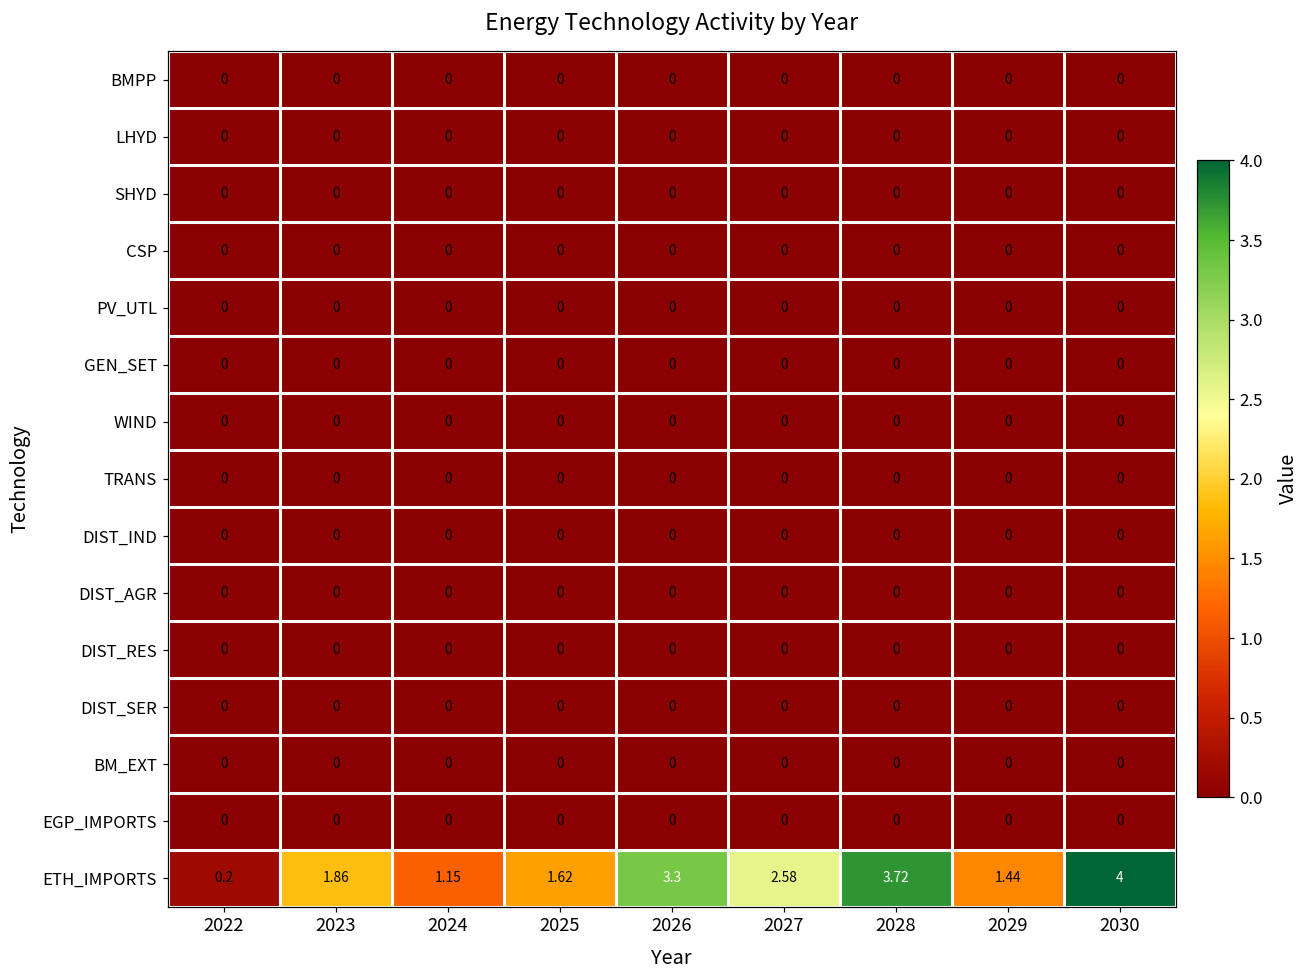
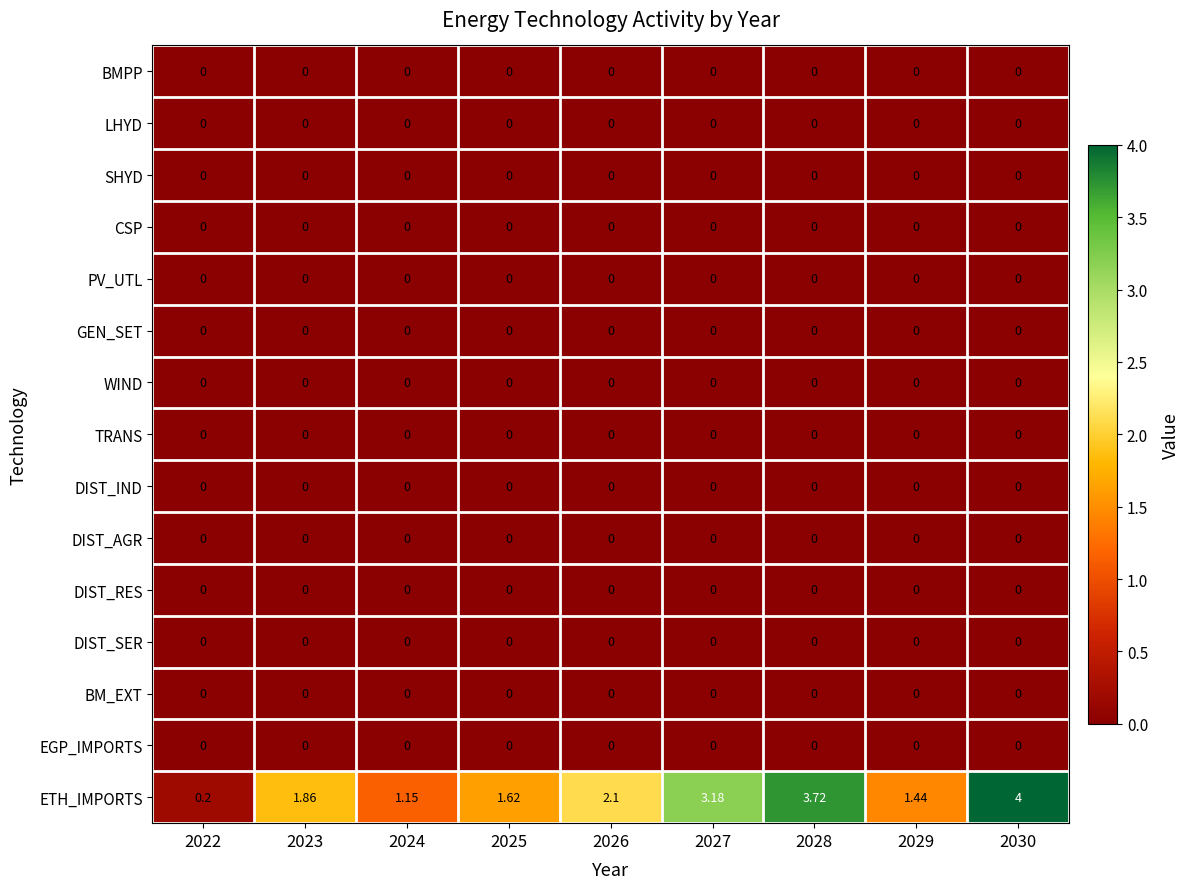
ETH_IMPORTS, 2026: 3.3 -> 2.1
ETH_IMPORTS, 2027: 2.58 -> 3.18
